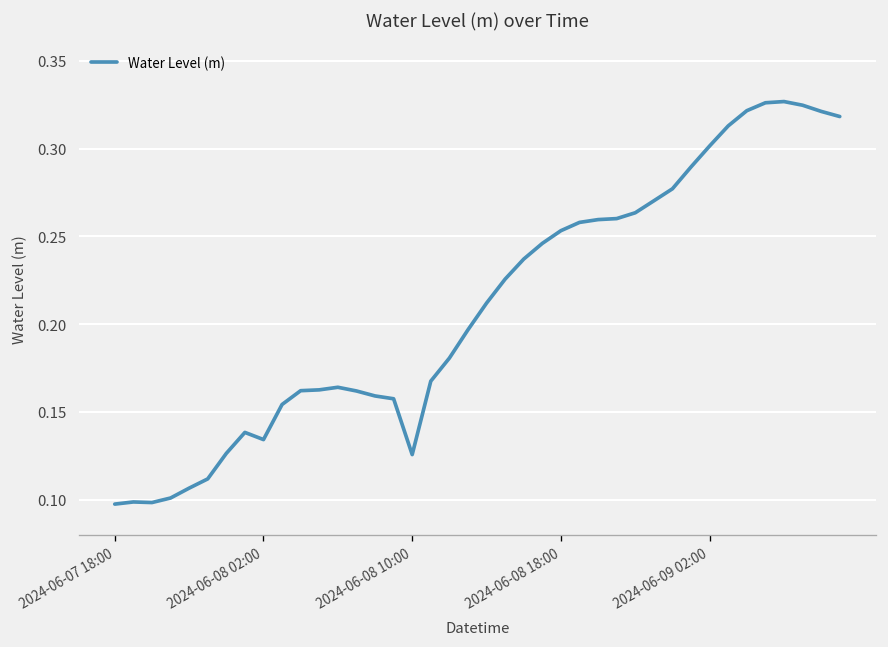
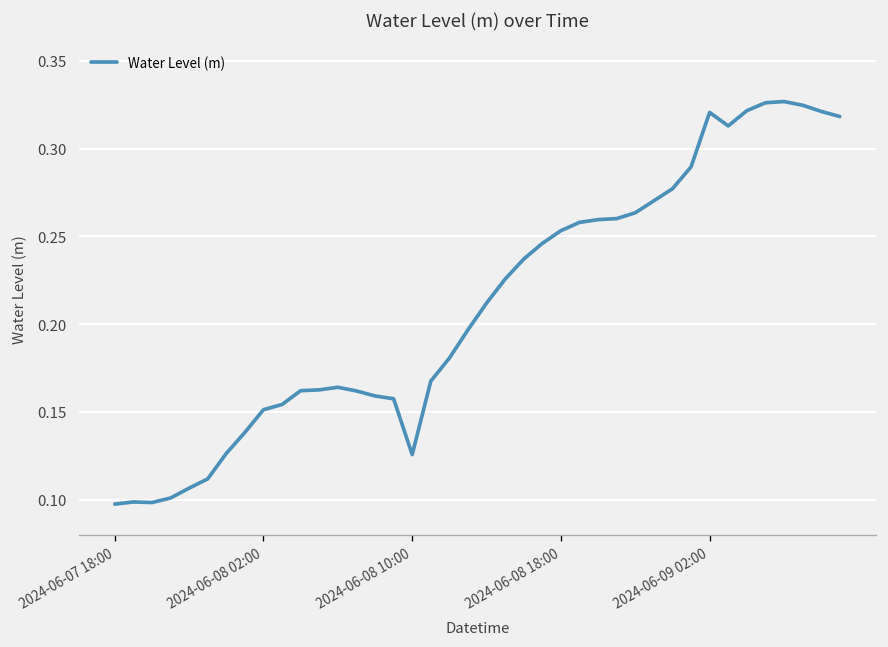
2024-06-08 02:00: 0.134 -> 0.151
2024-06-09 02:00: 0.301 -> 0.321
